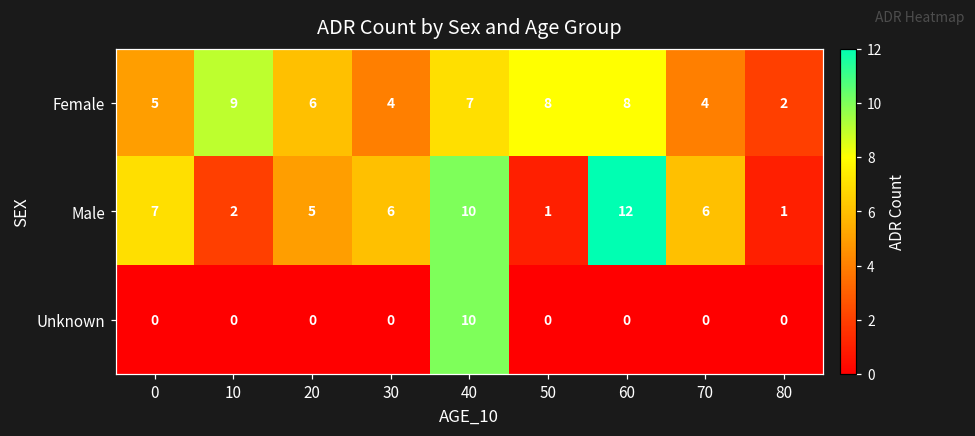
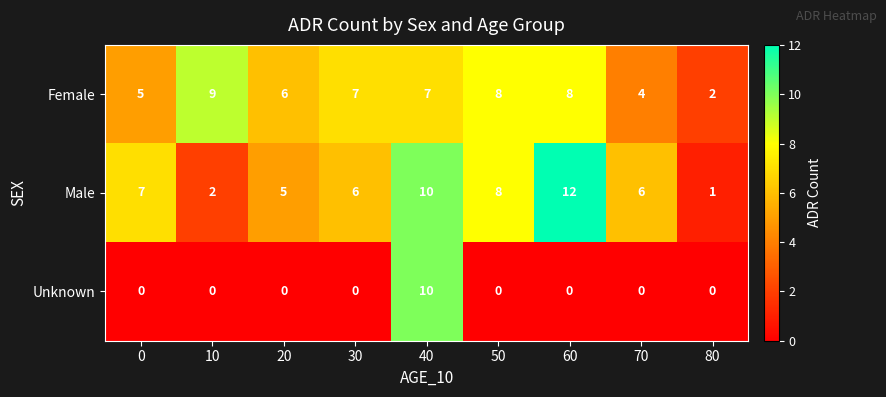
Female, 30: 4 -> 7
Male, 50: 1 -> 8
